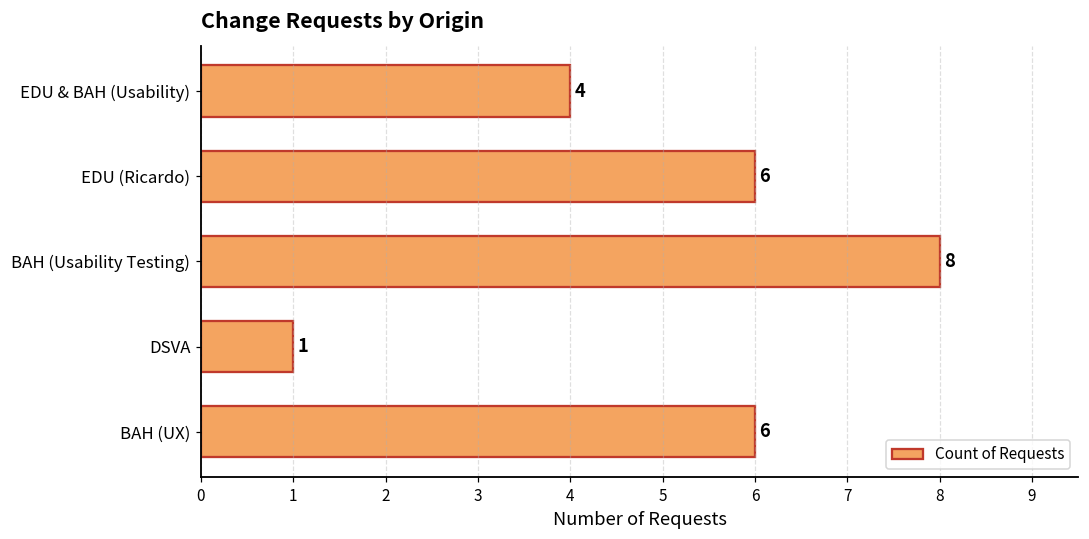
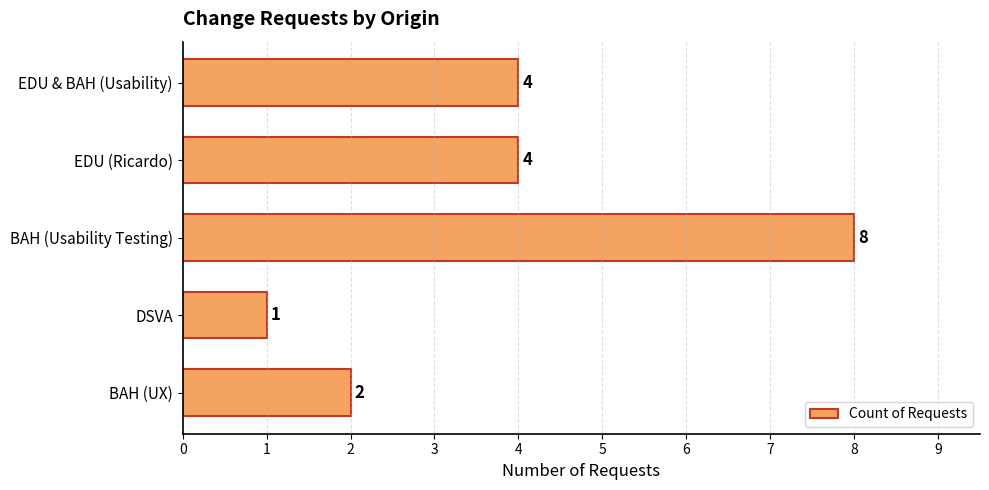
EDU (Ricardo): 6 -> 4
BAH (UX): 6 -> 2
